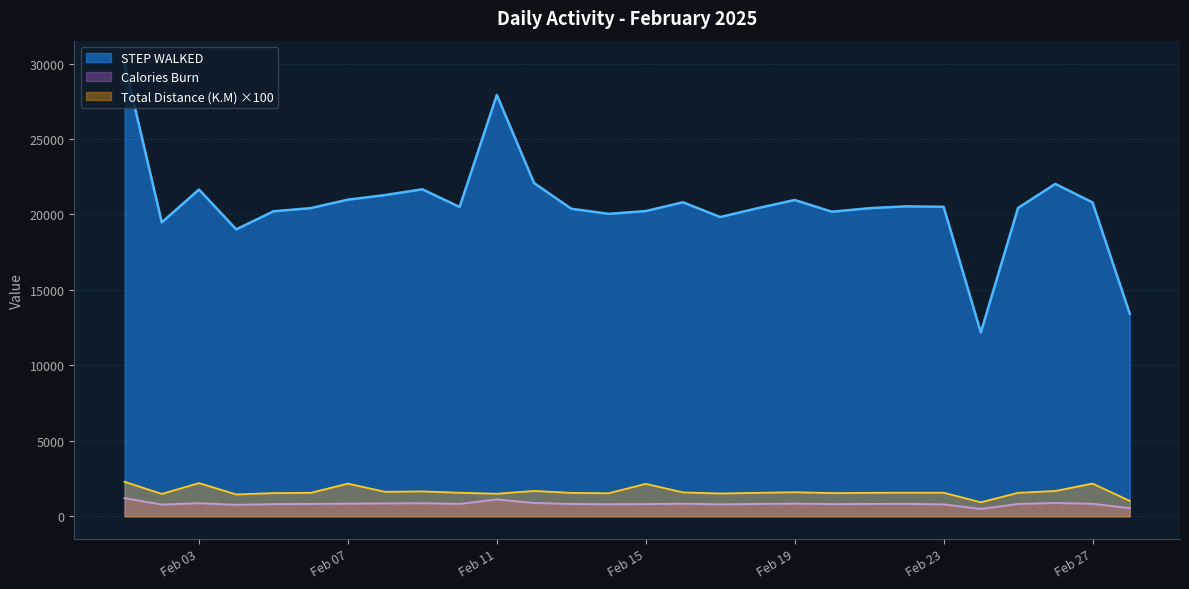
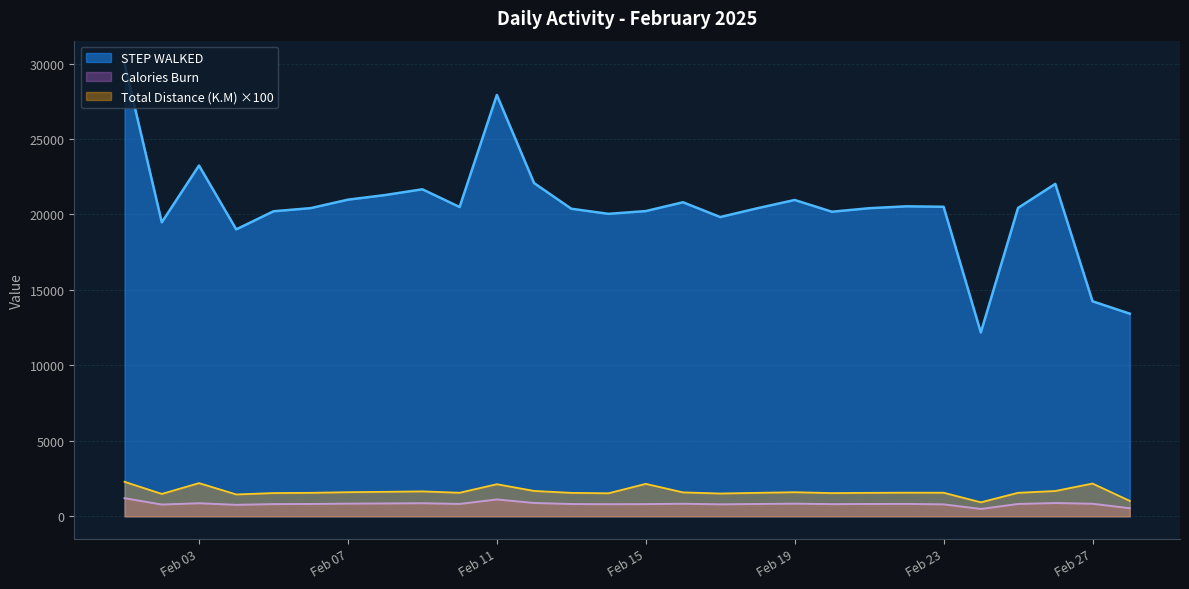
STEP WALKED, Feb 03: 21600 -> 23200
Total Distance (K.M) ×100, Feb 07: 2200 -> 1600
Total Distance (K.M) ×100, Feb 11: 1500 -> 2100
STEP WALKED, Feb 27: 20800 -> 14200
